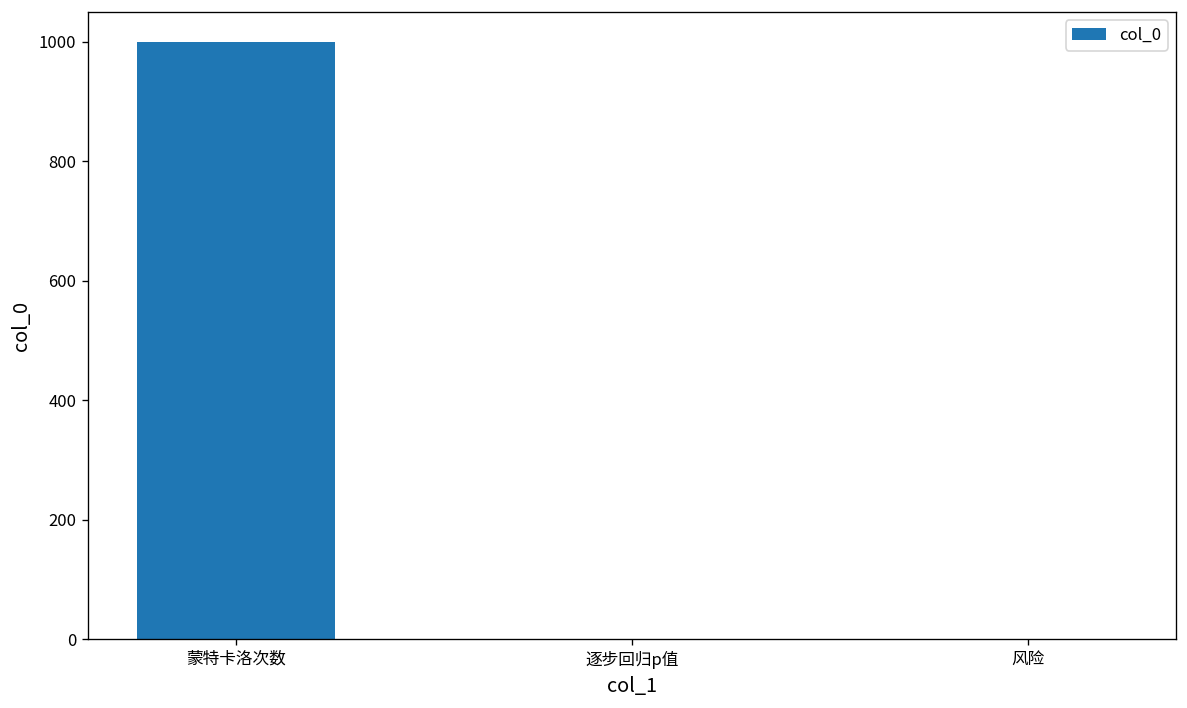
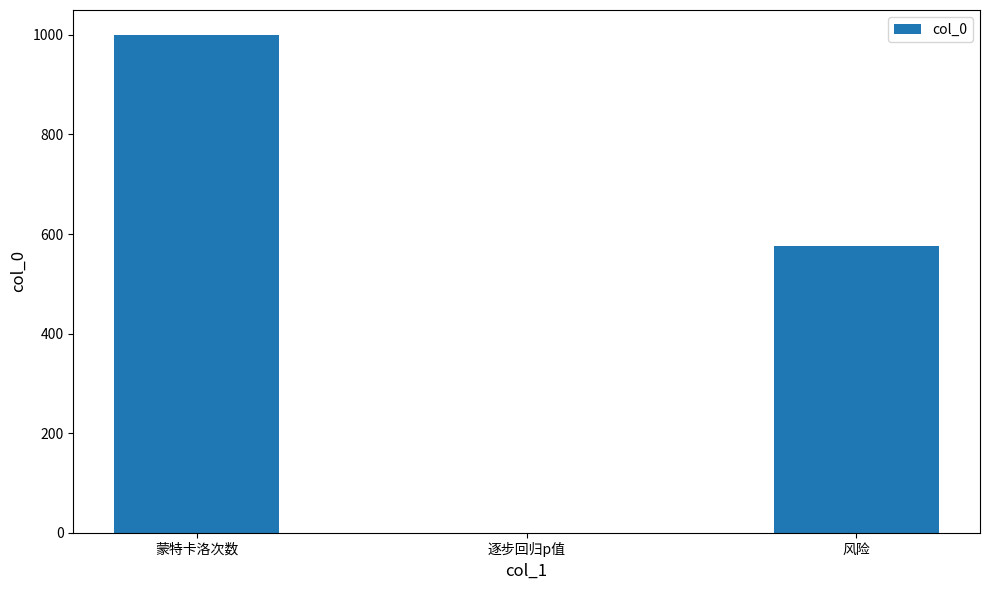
风险: 0 -> 580
